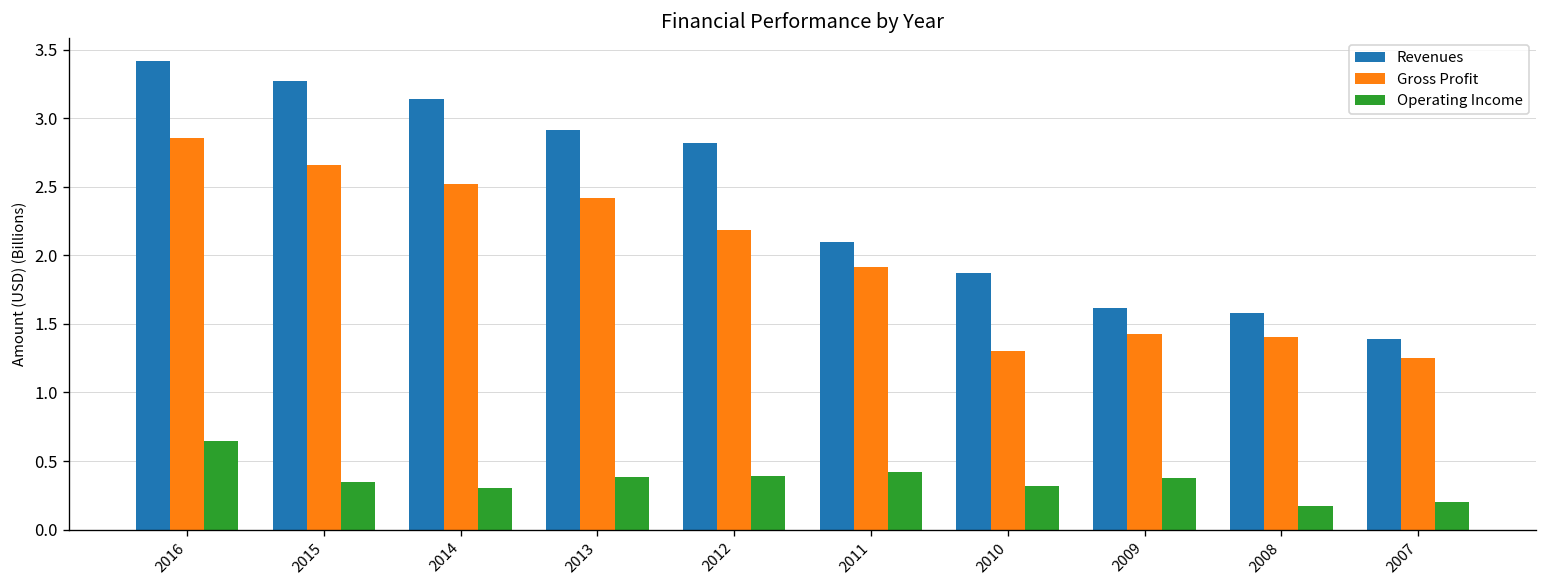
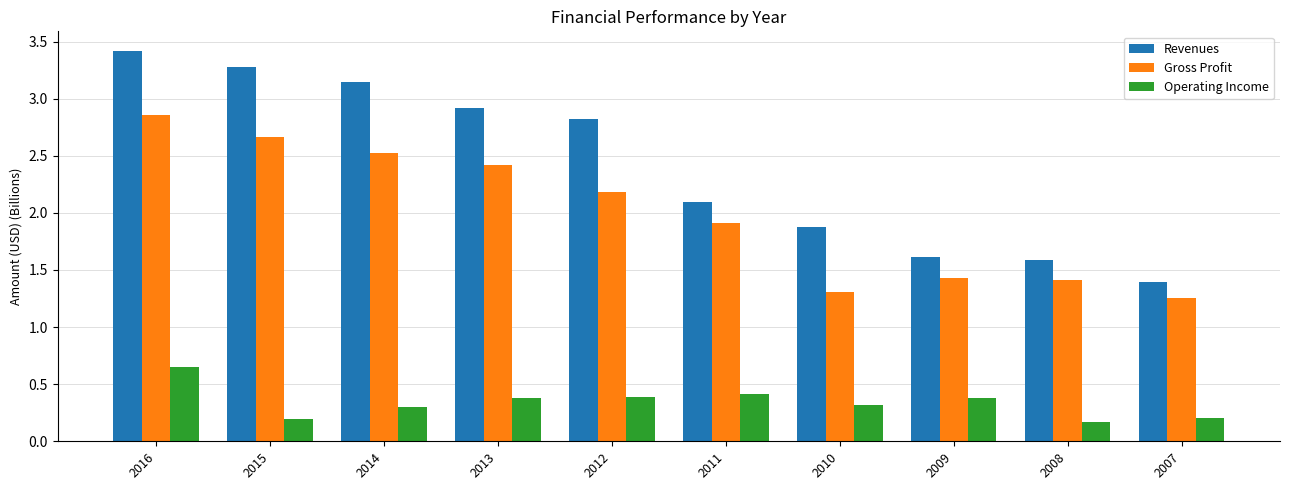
Operating Income, 2015: 0.35 -> 0.19
